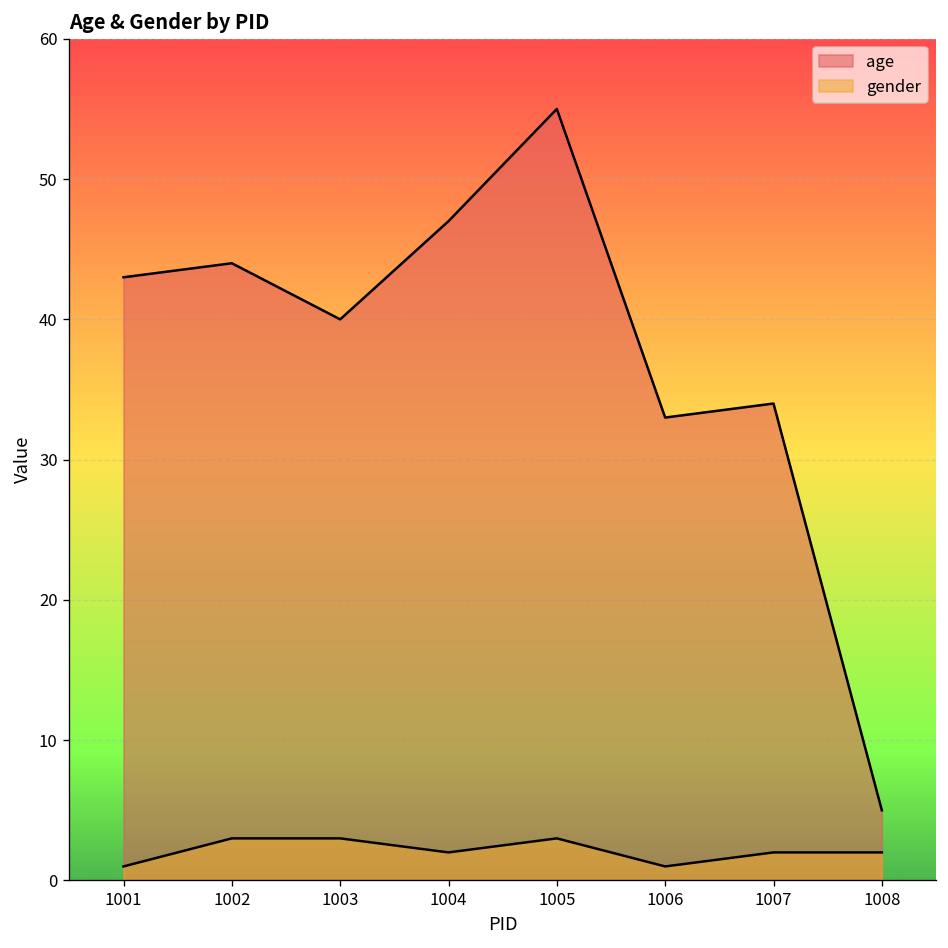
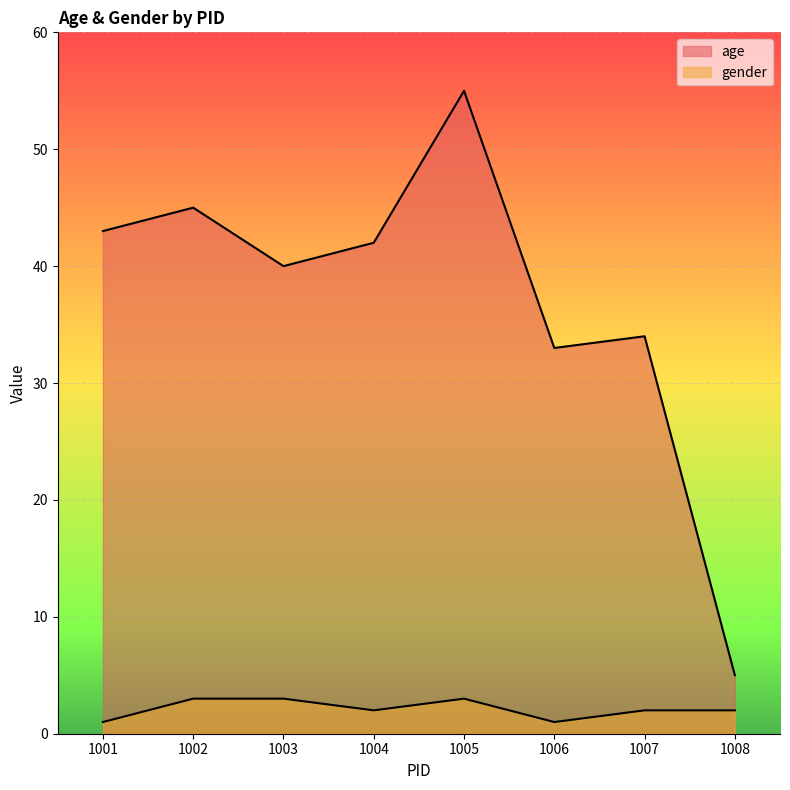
age, 1002: 44 -> 45
age, 1004: 47 -> 42
